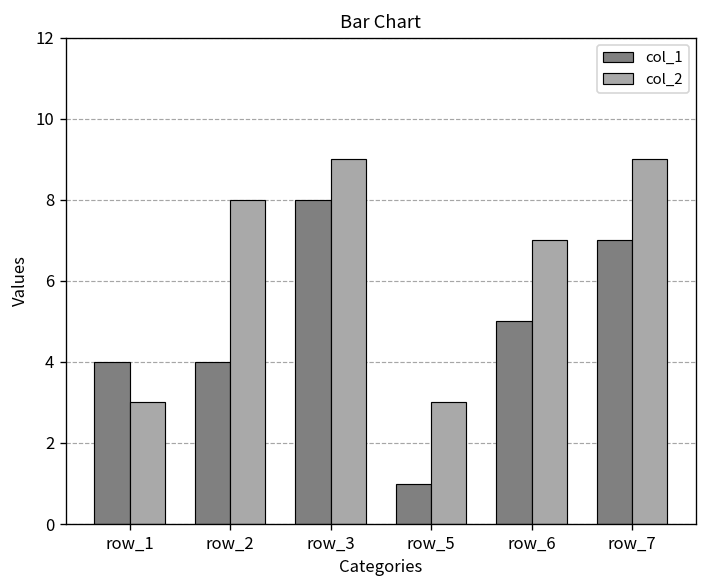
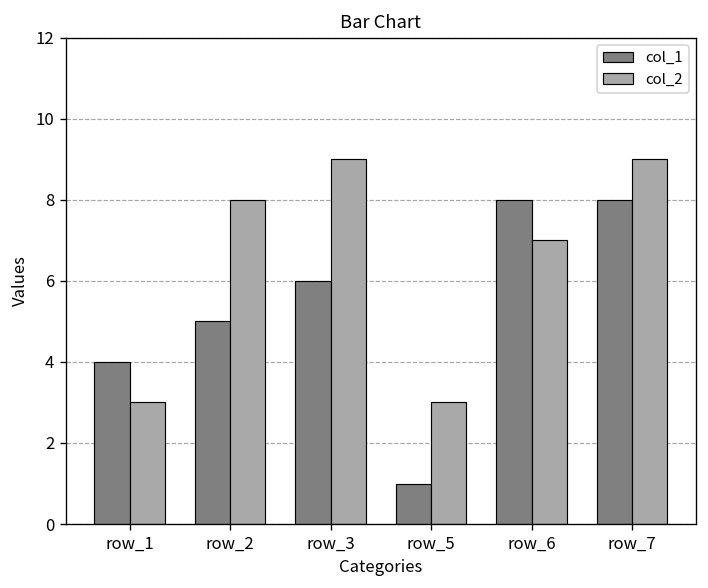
col_1, row_2: 4 -> 5
col_1, row_3: 8 -> 6
col_1, row_6: 5 -> 8
col_1, row_7: 7 -> 8
